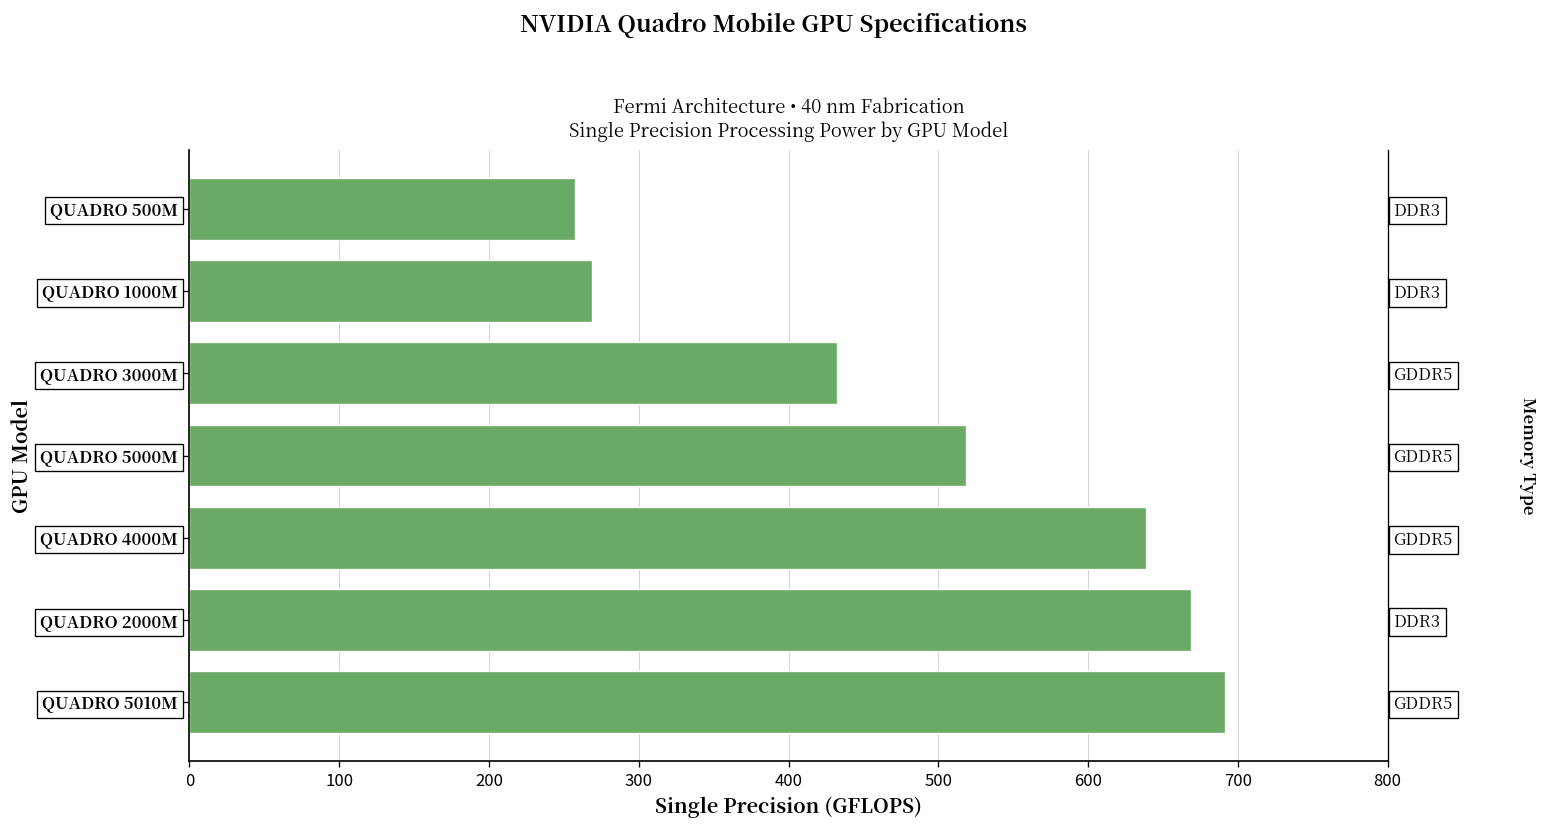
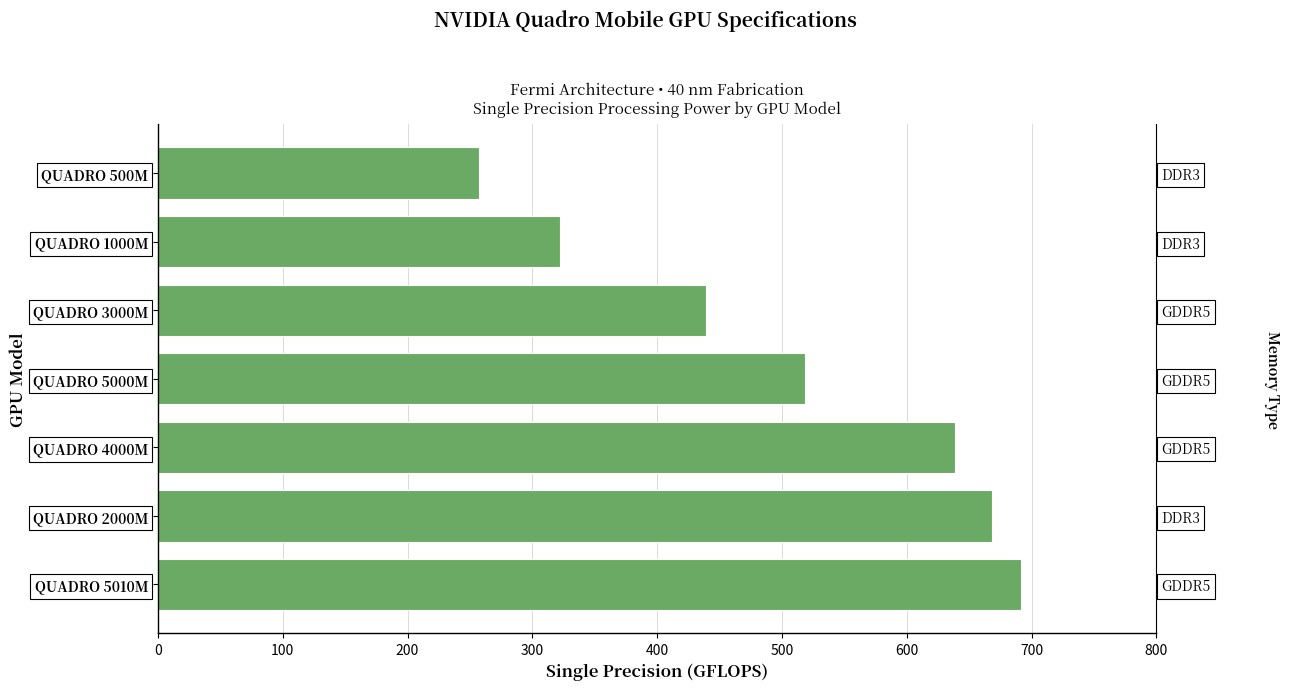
QUADRO 1000M: 269 -> 322
QUADRO 3000M: 432 -> 439
